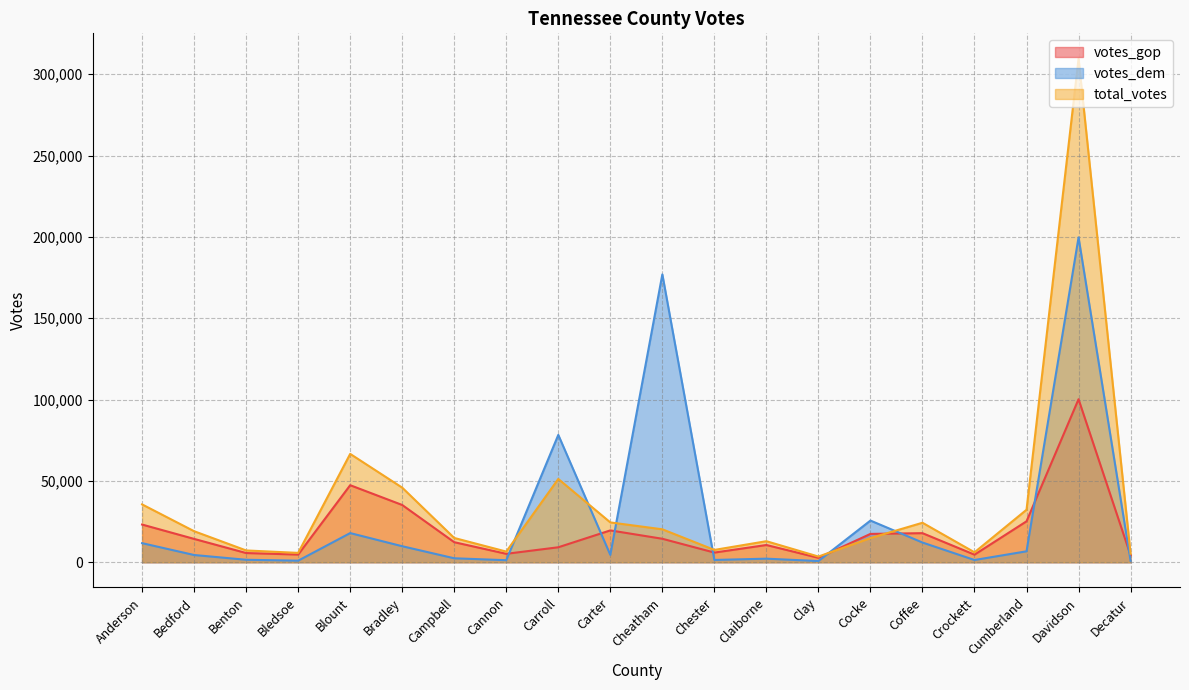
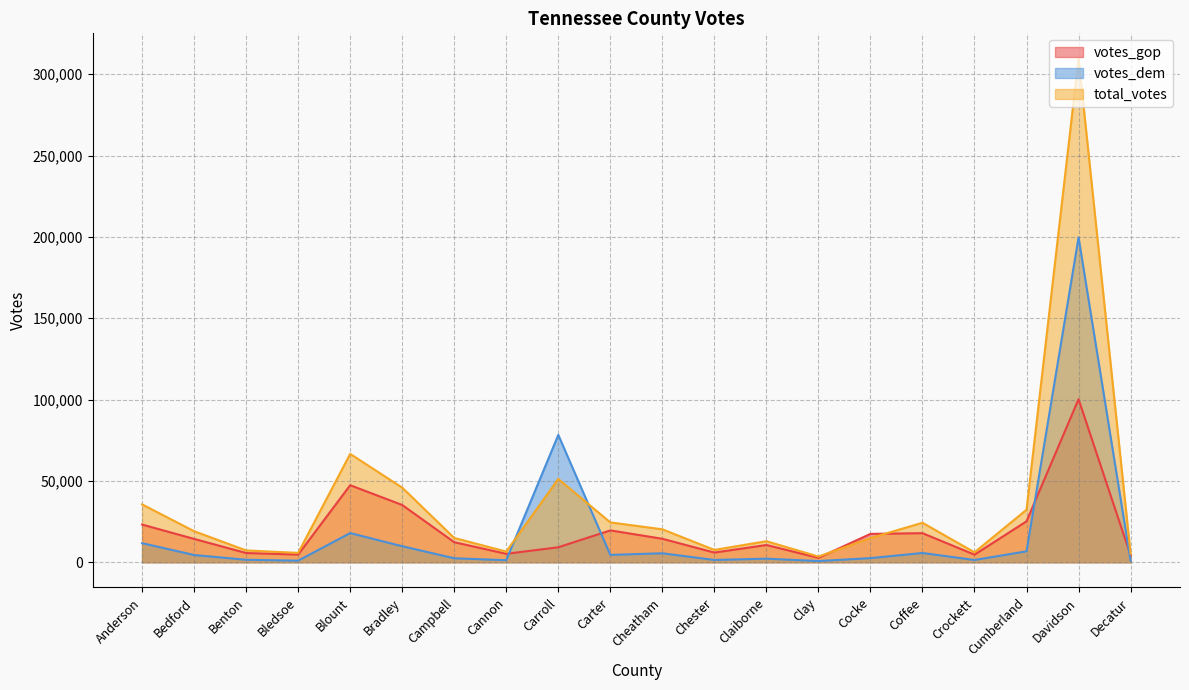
votes_dem, Cheatham: 177,000 -> 6,000
votes_dem, Cocke: 26,000 -> 3,000
votes_dem, Coffee: 12,000 -> 6,000
